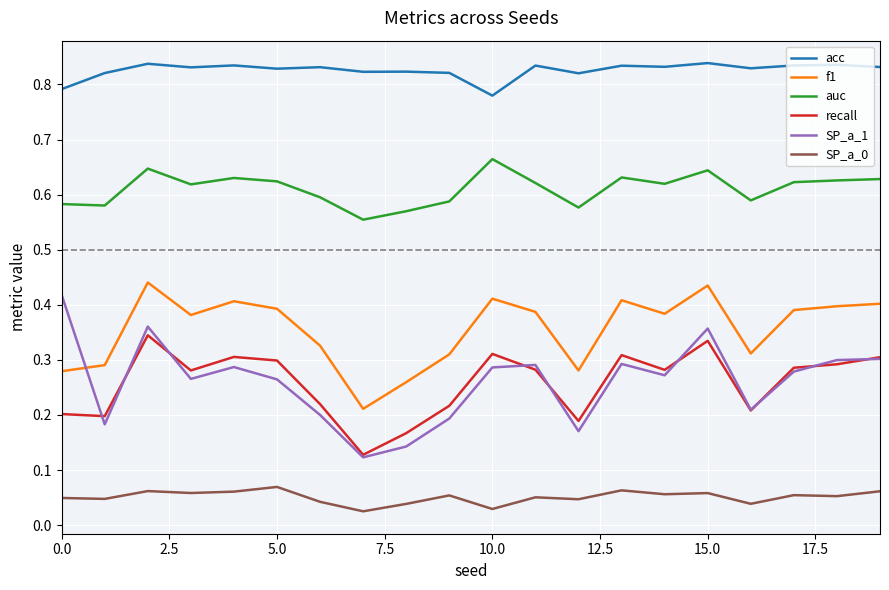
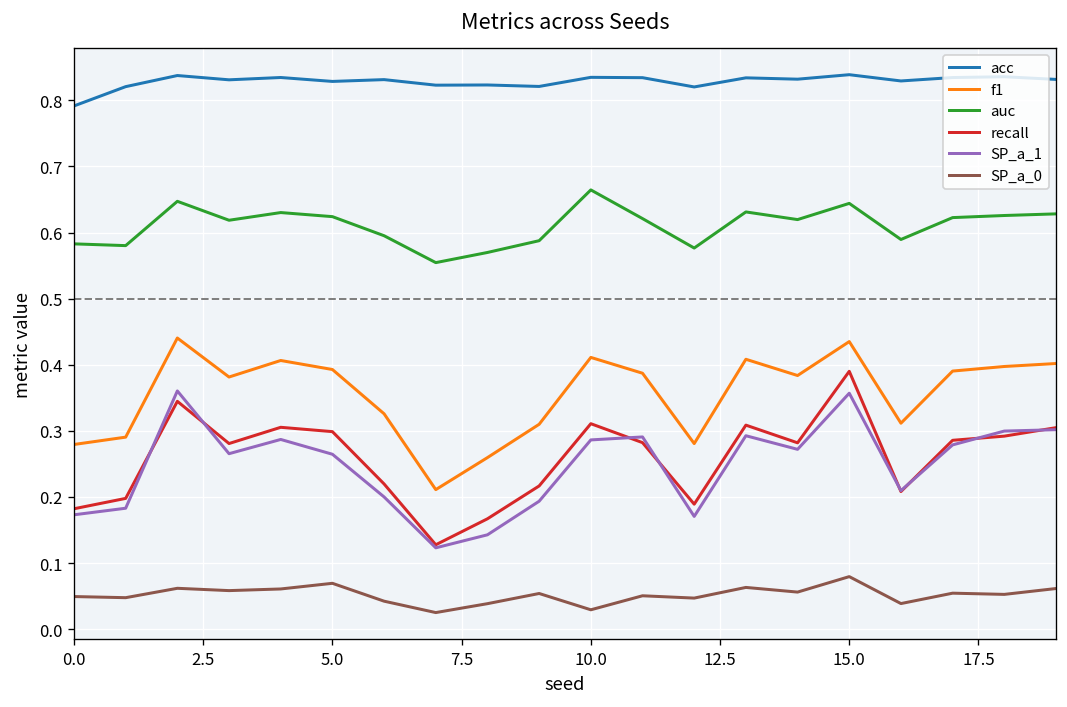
recall, 0.0: 0.20 -> 0.18
SP_a_1, 0.0: 0.42 -> 0.17
acc, 10.0: 0.78 -> 0.83
recall, 15.0: 0.33 -> 0.39
SP_a_0, 15.0: 0.06 -> 0.08
